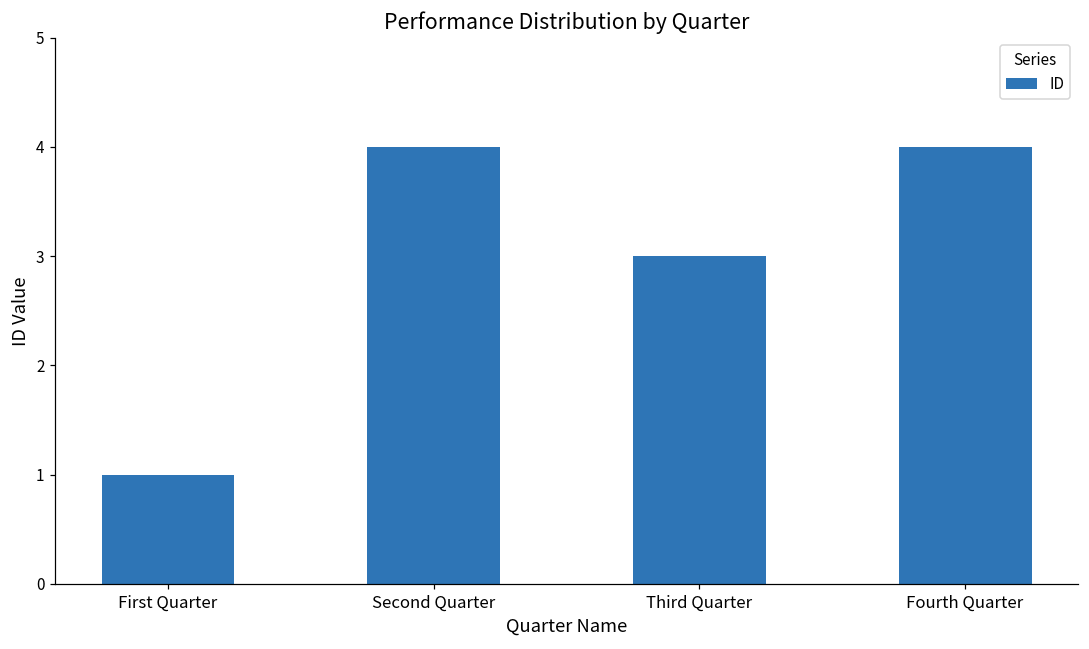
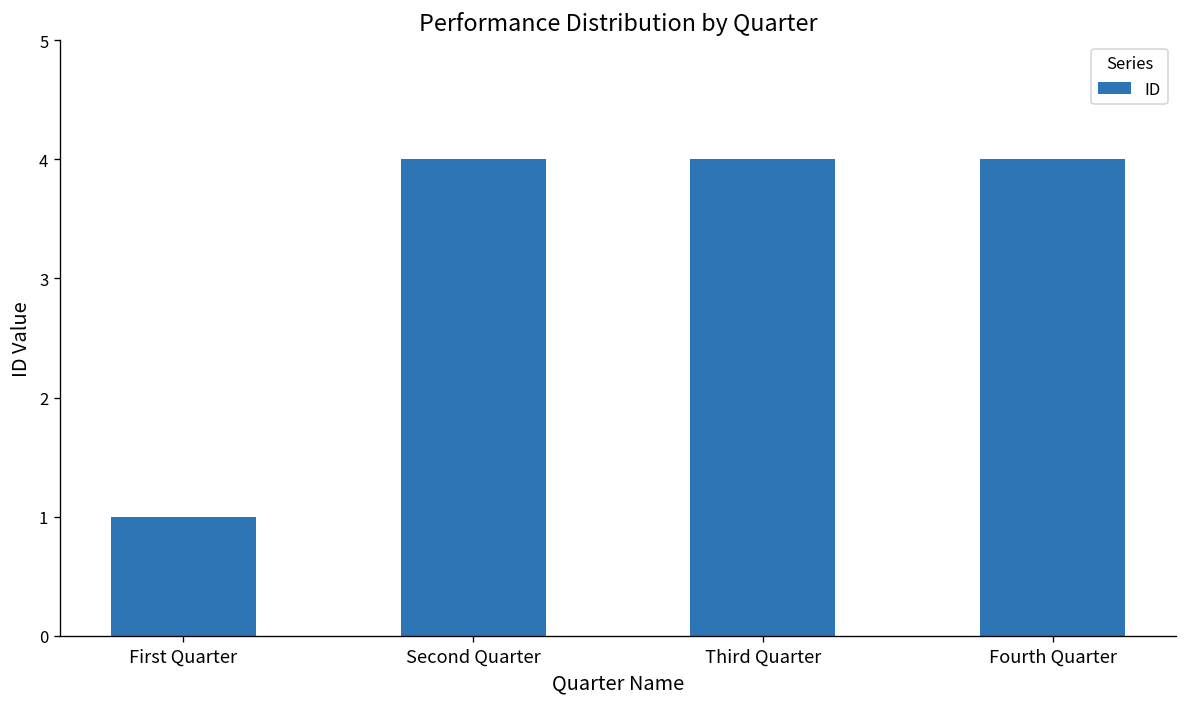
Third Quarter: 3 -> 4
